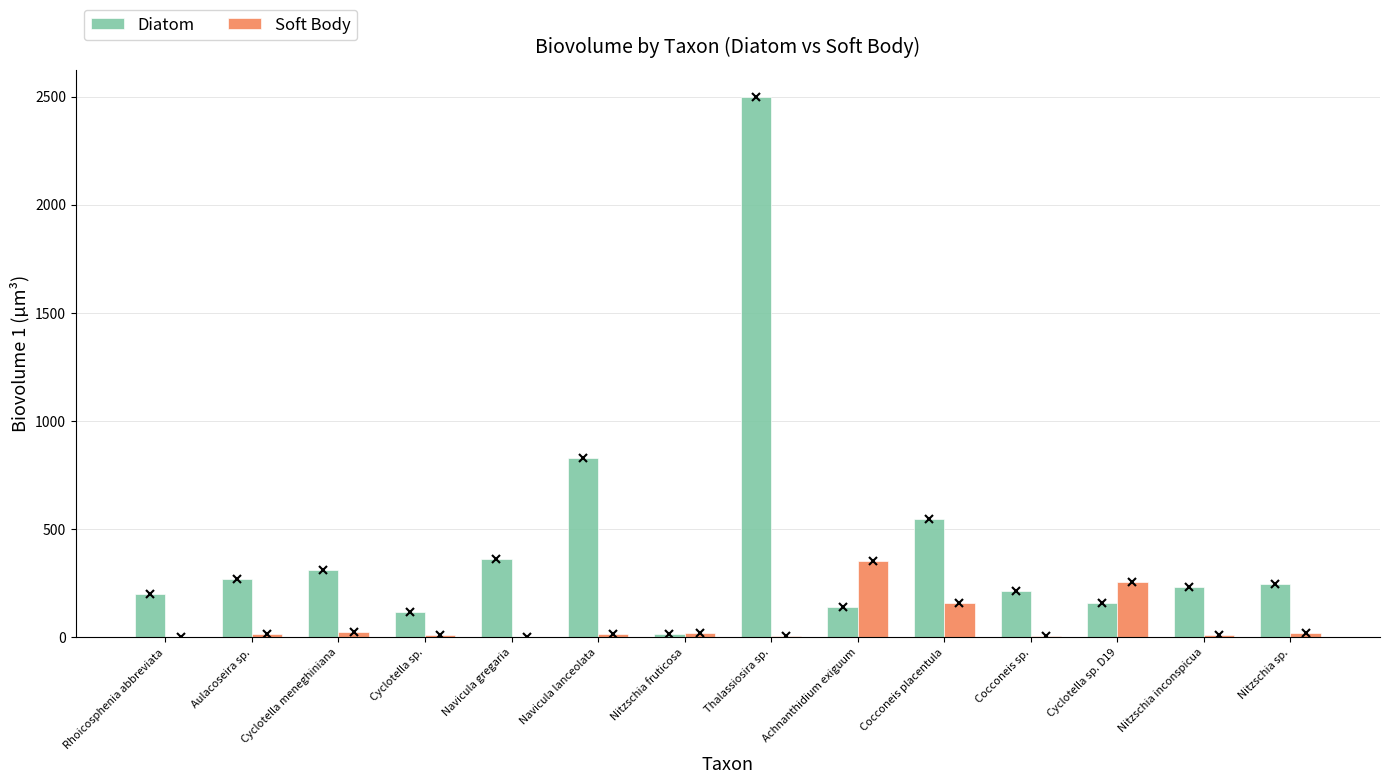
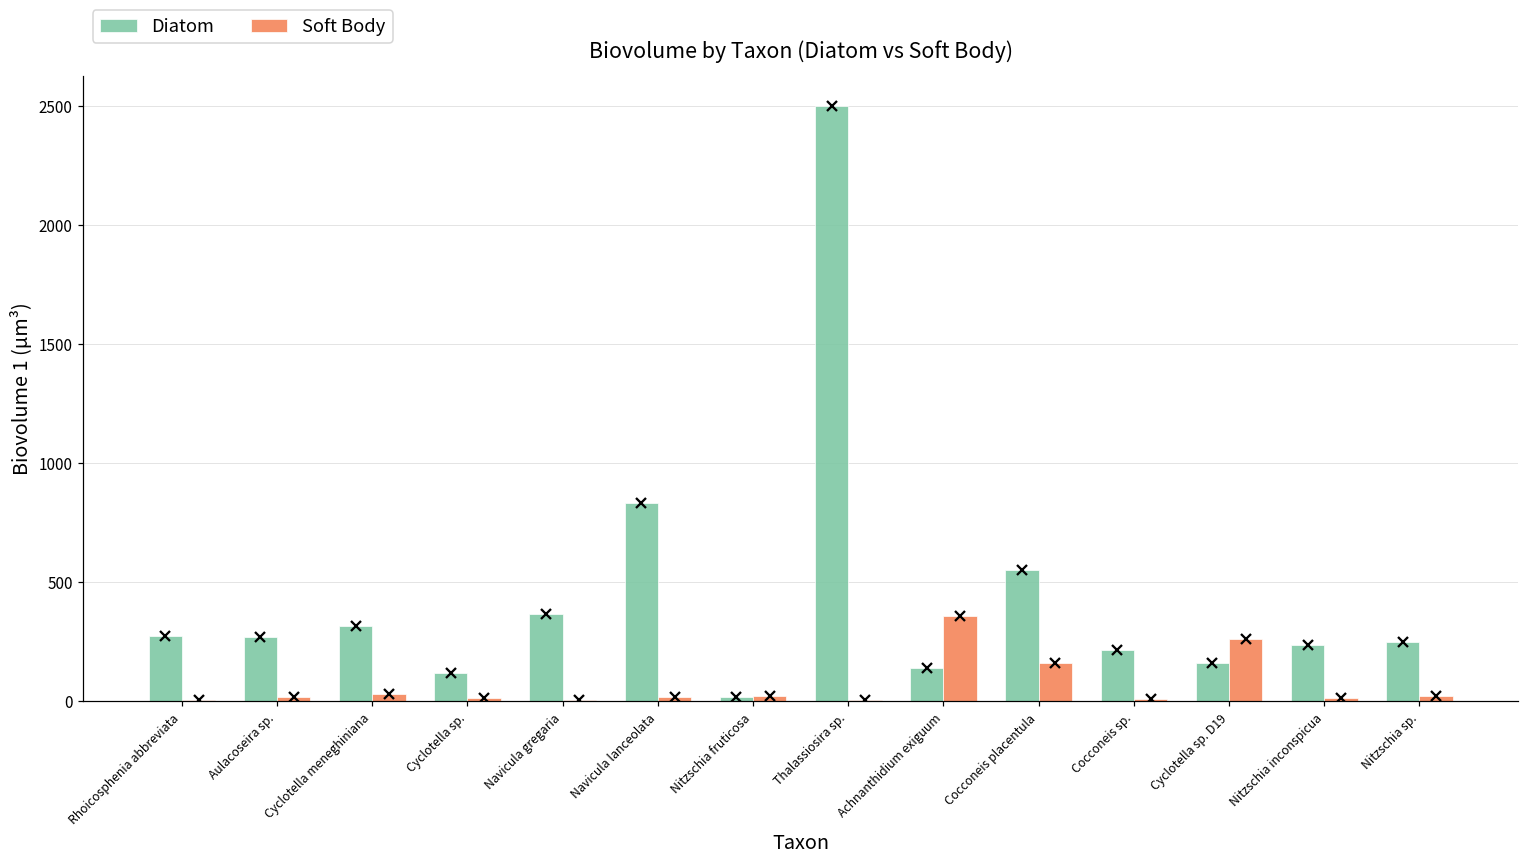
Diatom, Rhoicosphenia abbreviata: 200 -> 270
